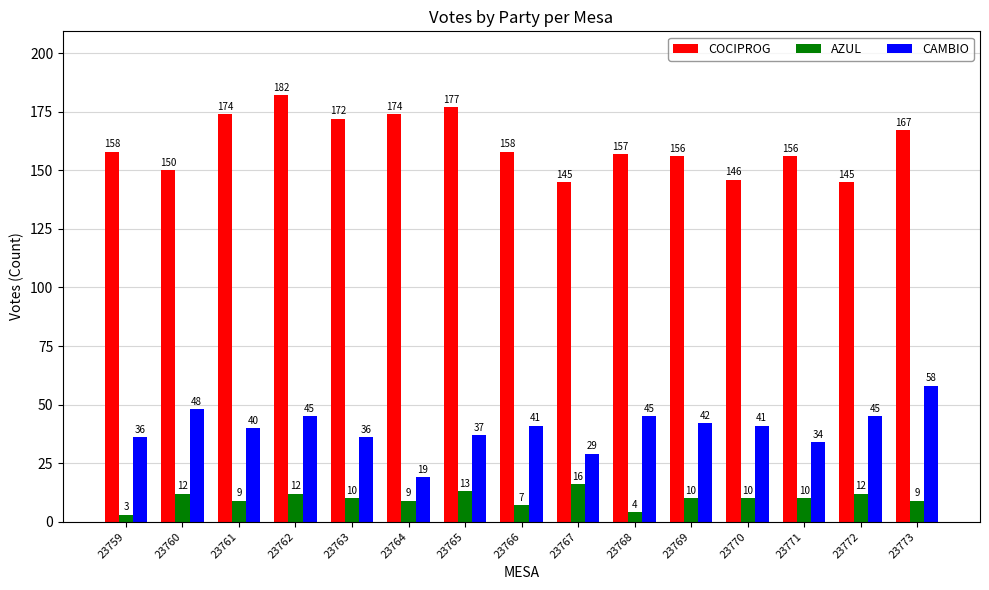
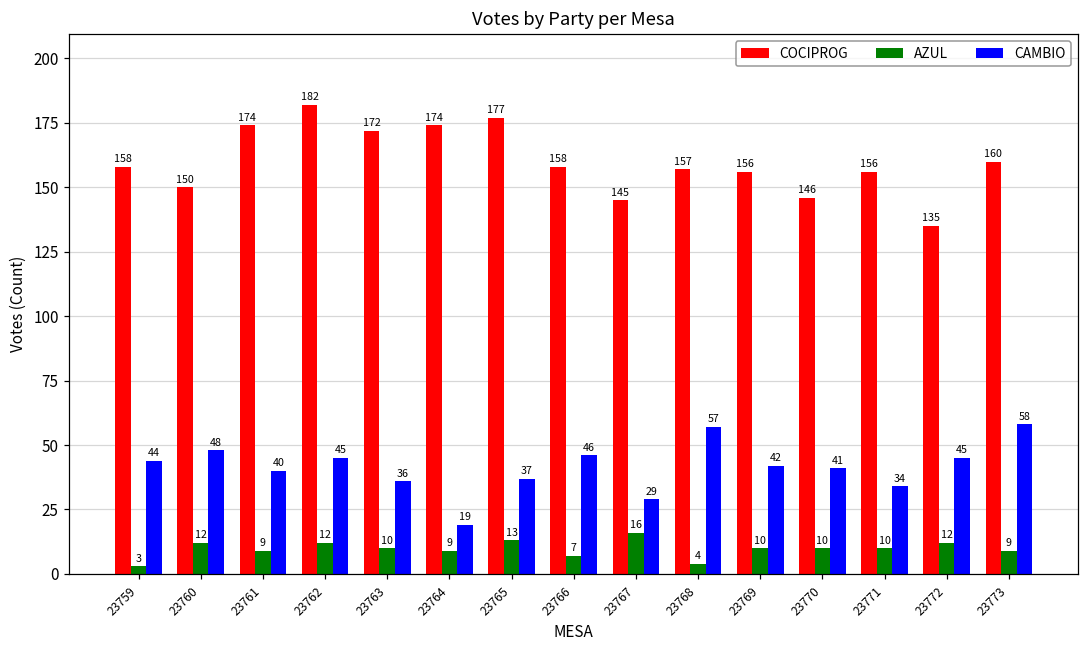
CAMBIO, 23759: 36 -> 44
CAMBIO, 23766: 41 -> 46
CAMBIO, 23768: 45 -> 57
COCIPROG, 23772: 145 -> 135
COCIPROG, 23773: 167 -> 160
